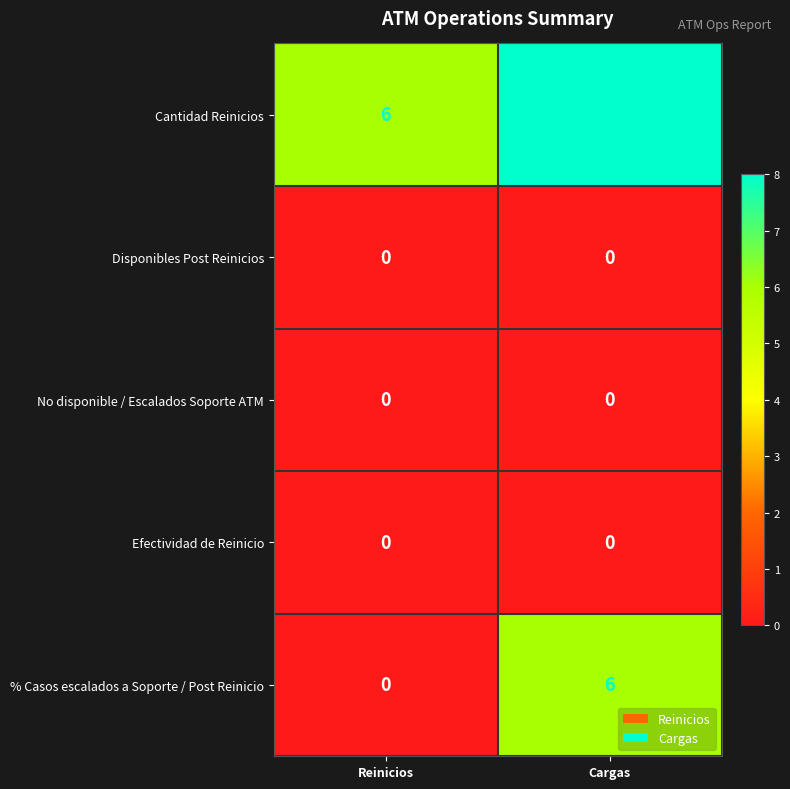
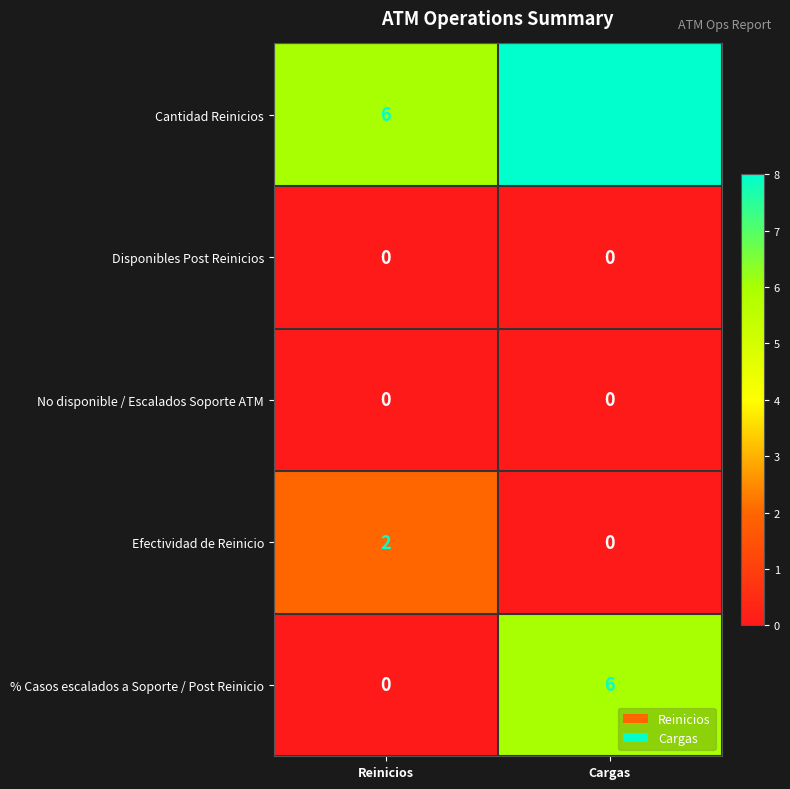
Efectividad de Reinicio, Reinicios: 0 -> 2
